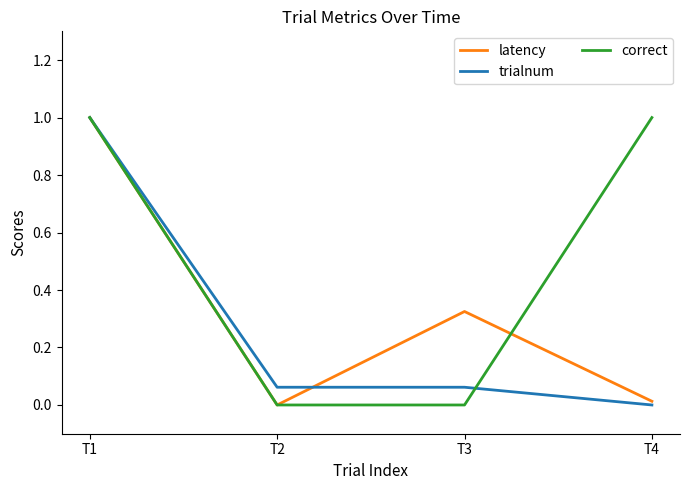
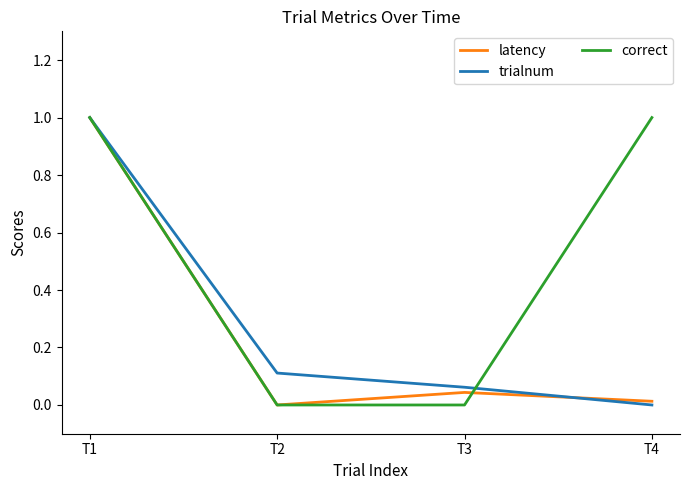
trialnum, T2: 0.06 -> 0.11
latency, T3: 0.33 -> 0.04
